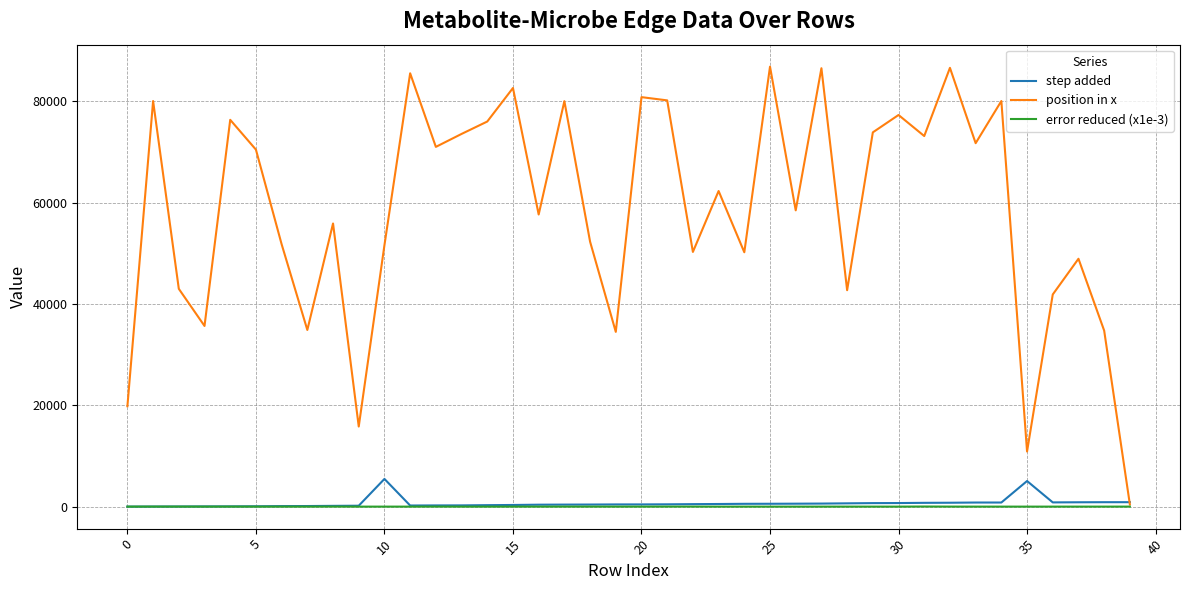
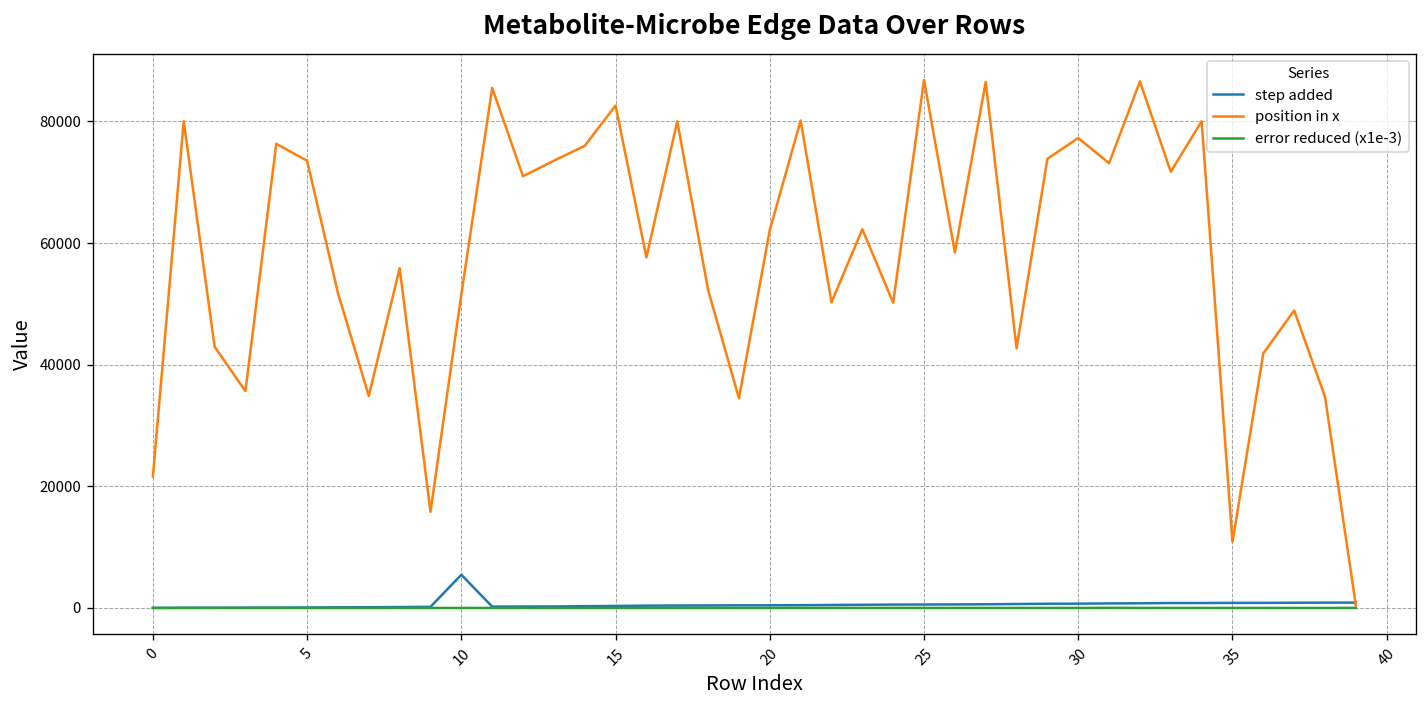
position in x, 0: 20000 -> 22000
position in x, 5: 70000 -> 74000
position in x, 20: 81000 -> 62000
step added, 35: 5000 -> 1000
